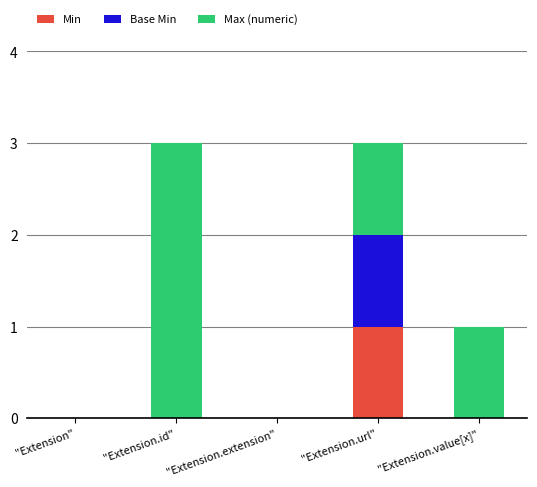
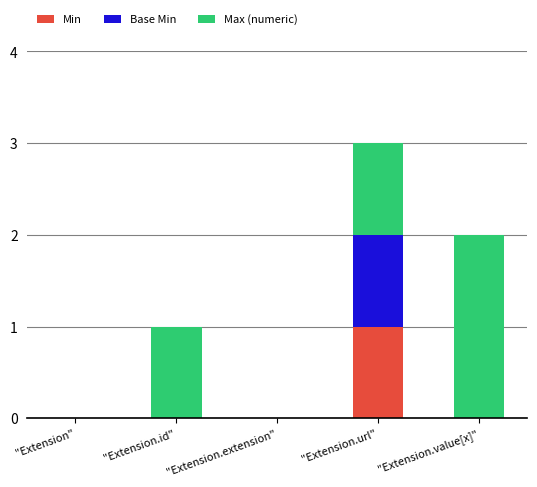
Max (numeric), "Extension.id": 3 -> 1
Max (numeric), "Extension.value[x]": 1 -> 2
